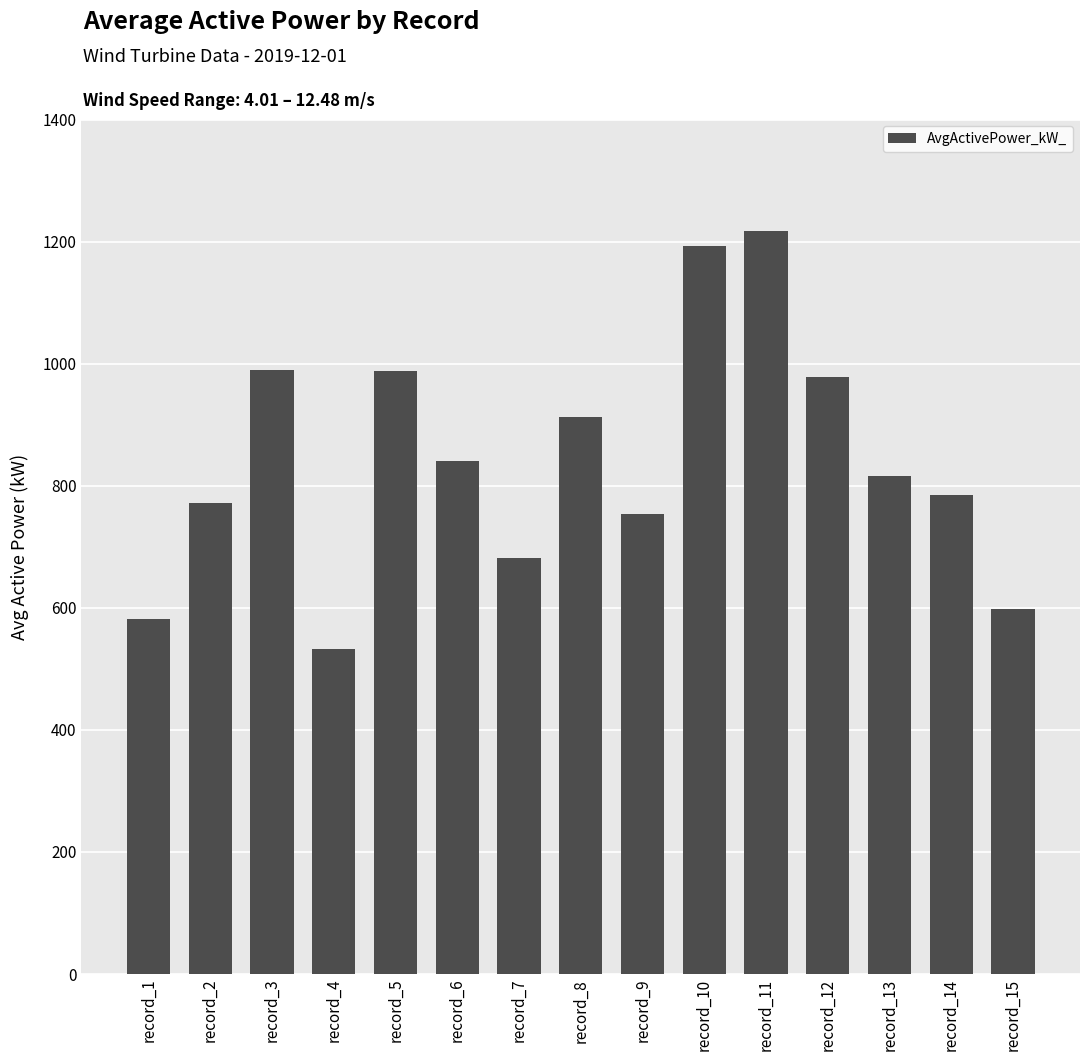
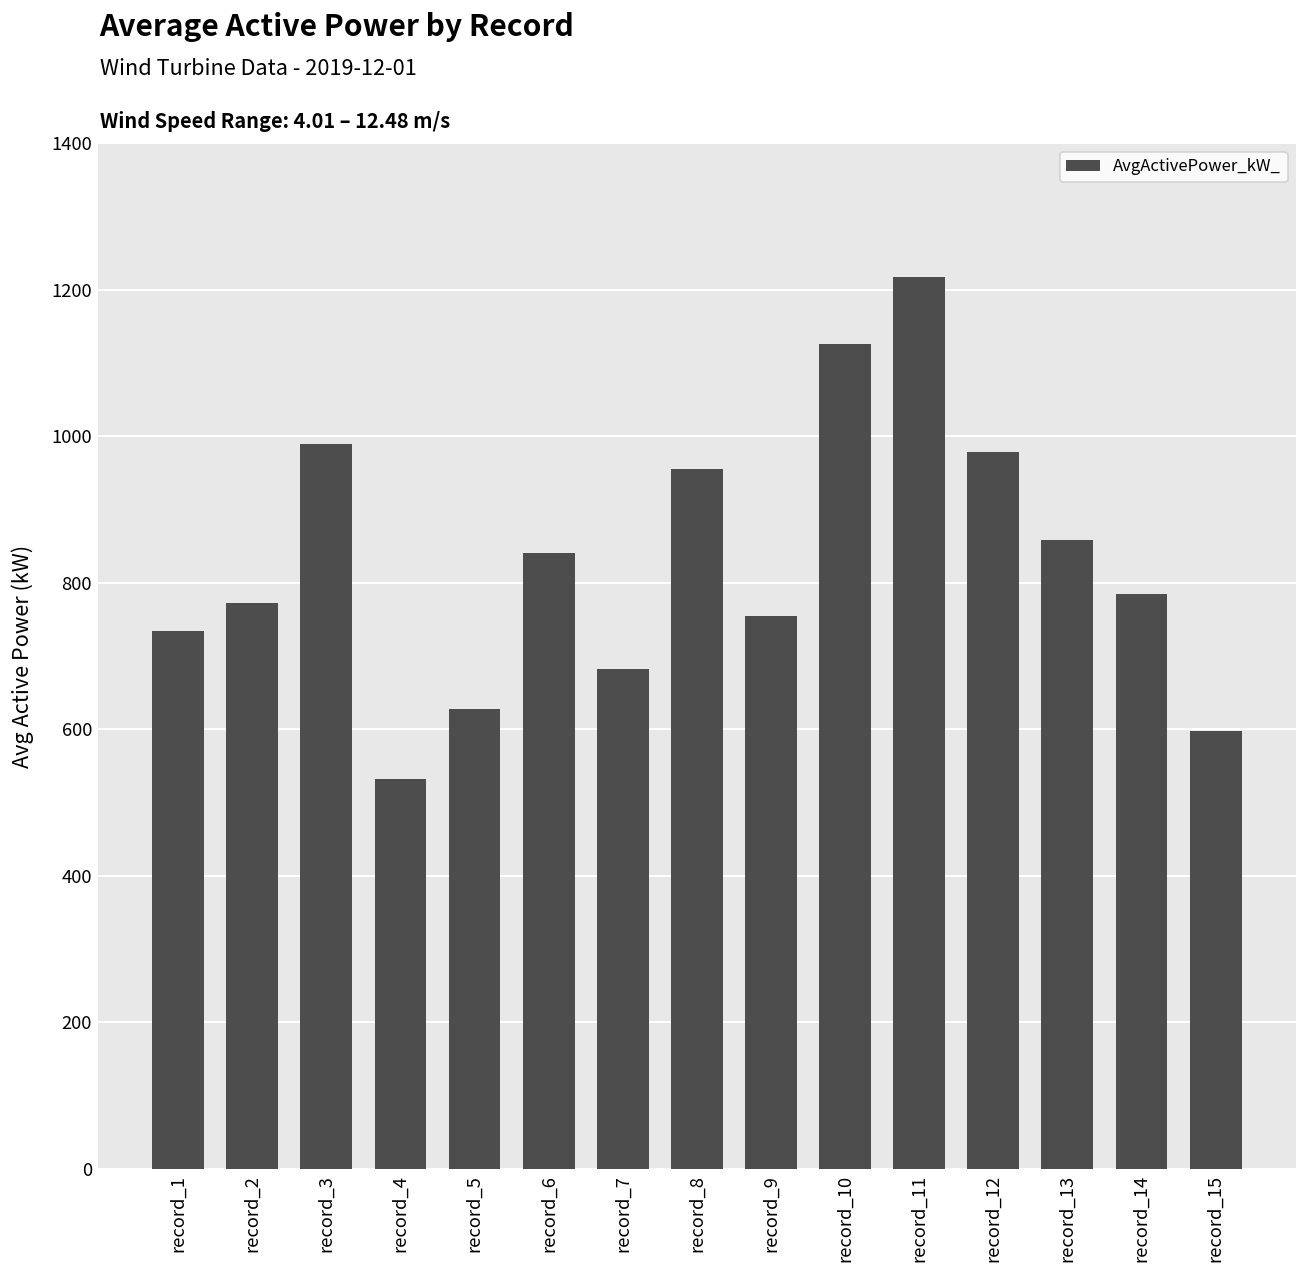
record_1: 580 -> 730
record_5: 990 -> 630
record_8: 910 -> 950
record_10: 1190 -> 1130
record_13: 820 -> 860
